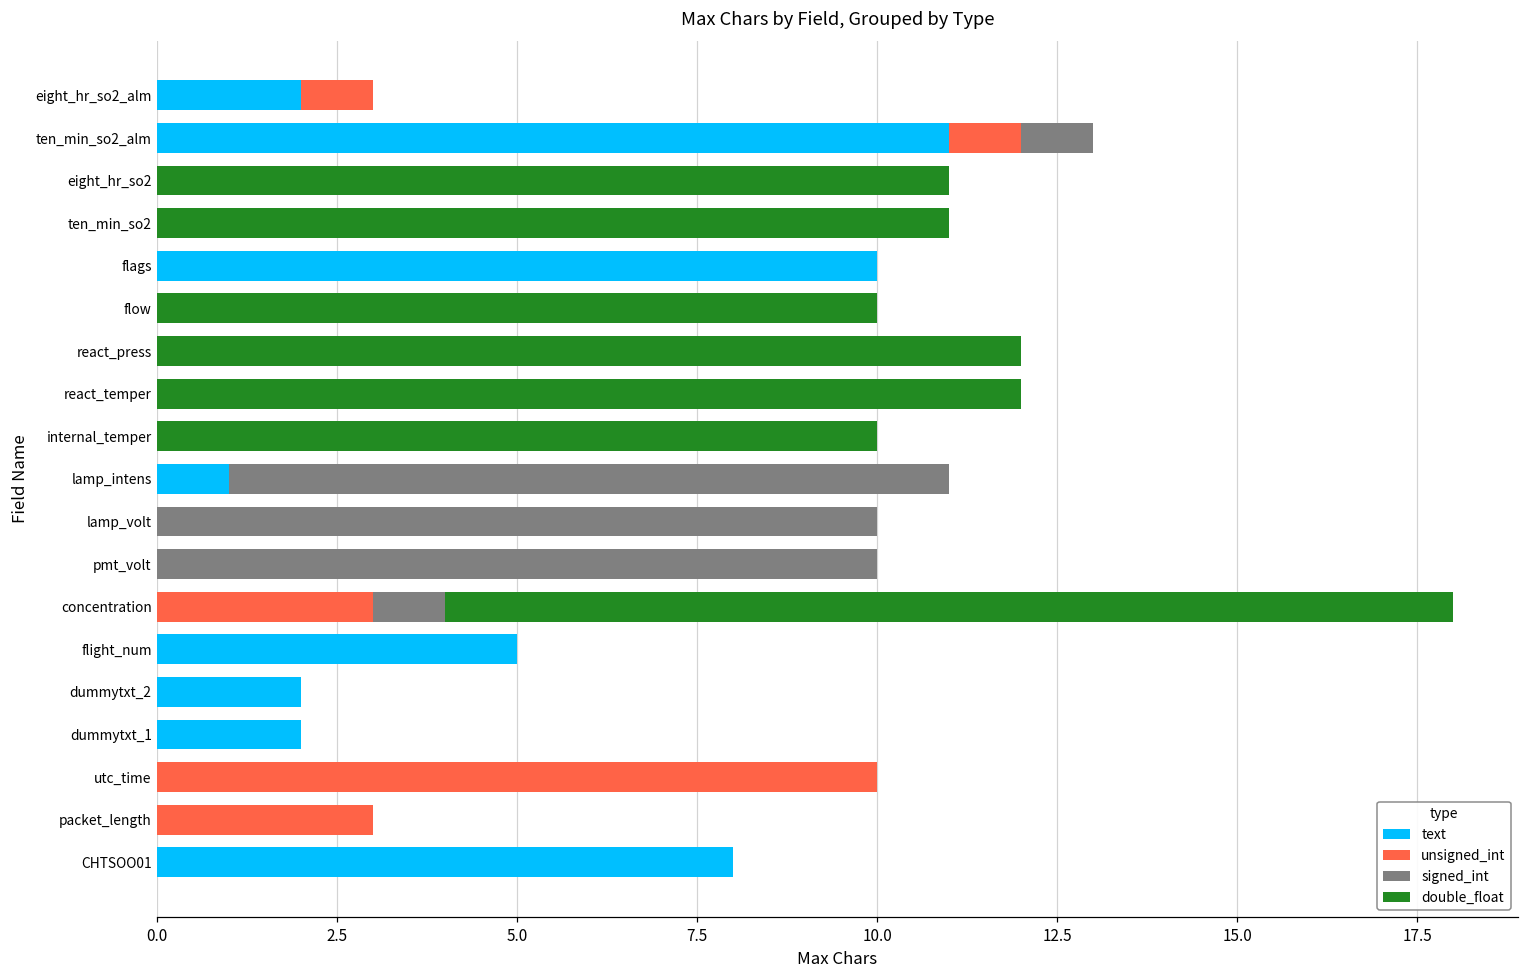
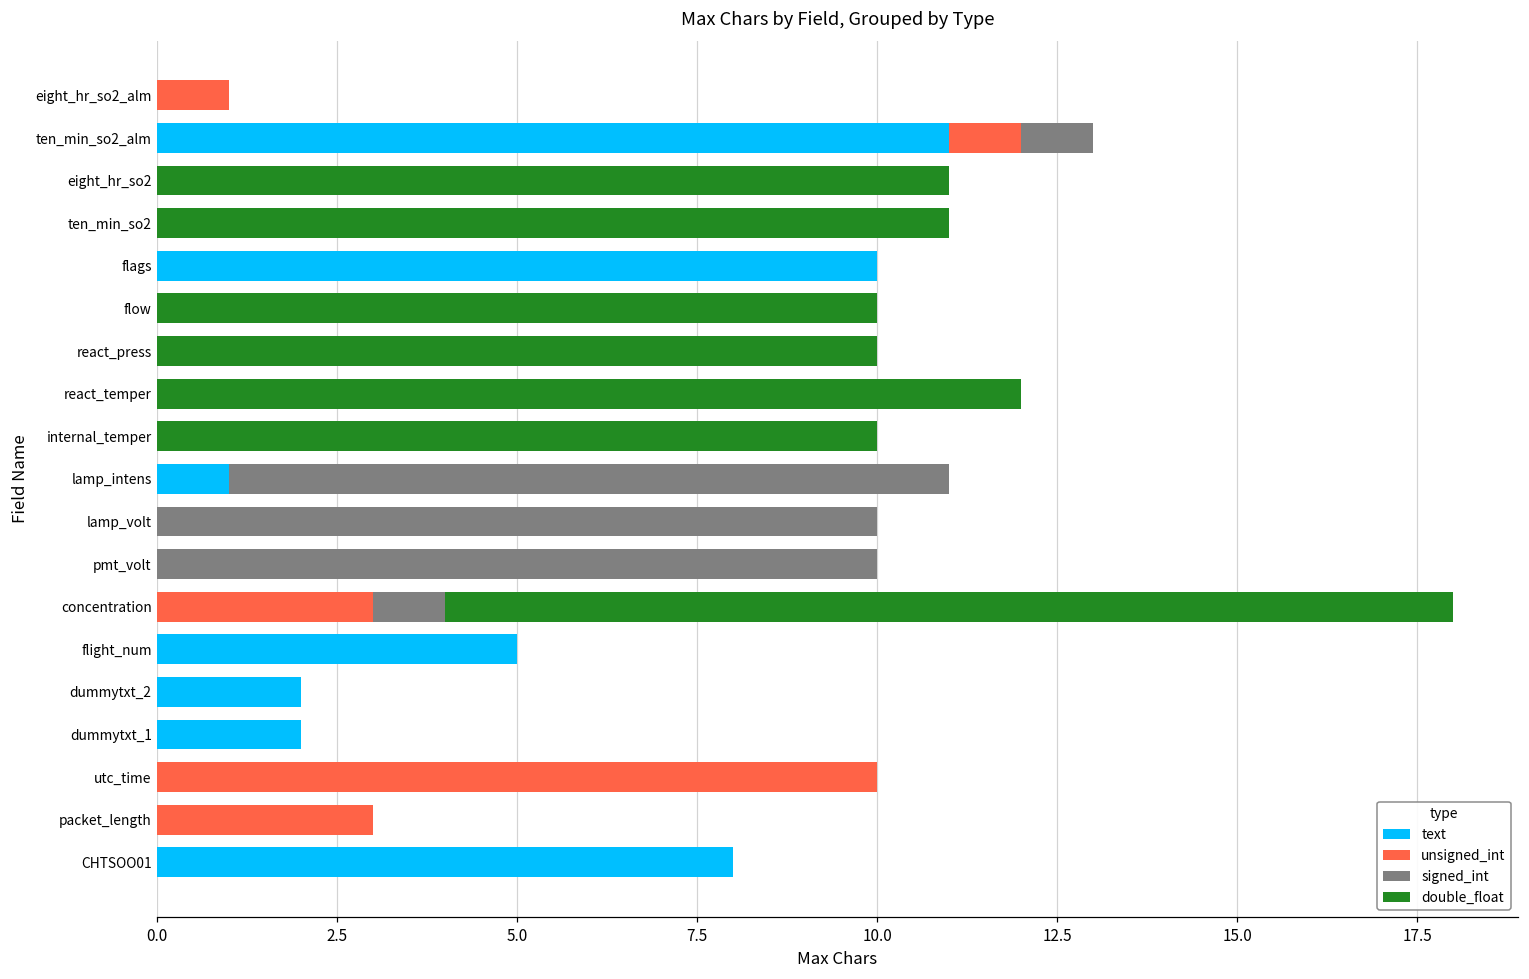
text, eight_hr_so2_alm: 2 -> 0
double_float, react_press: 12 -> 10
